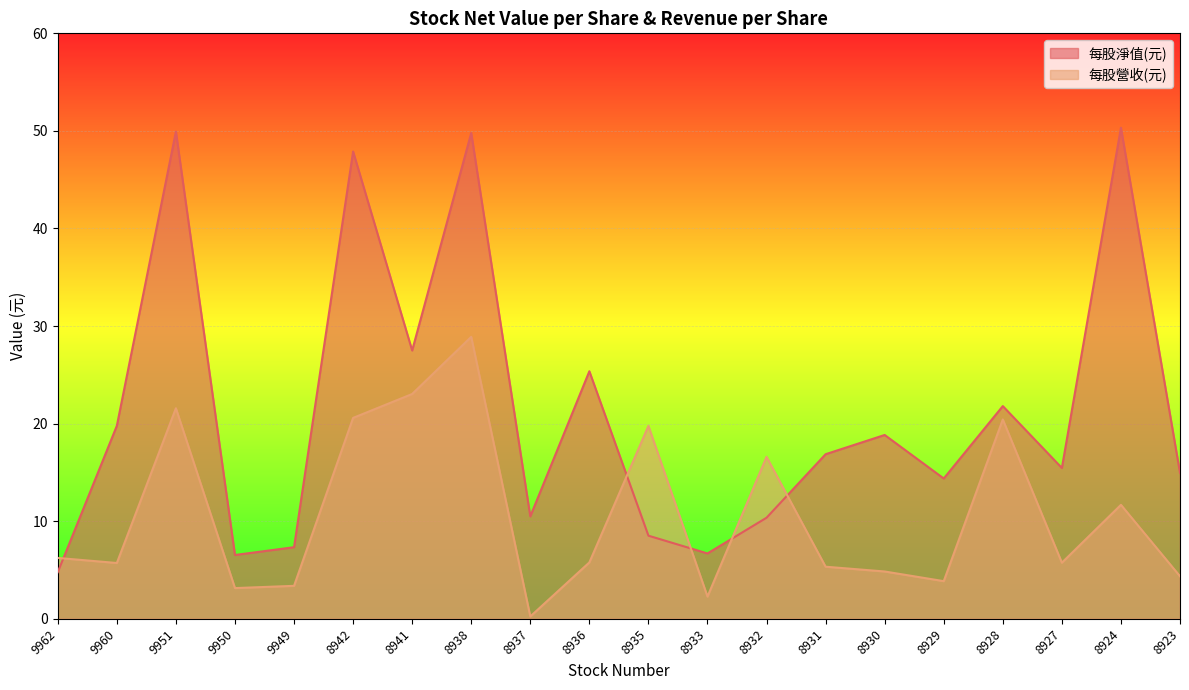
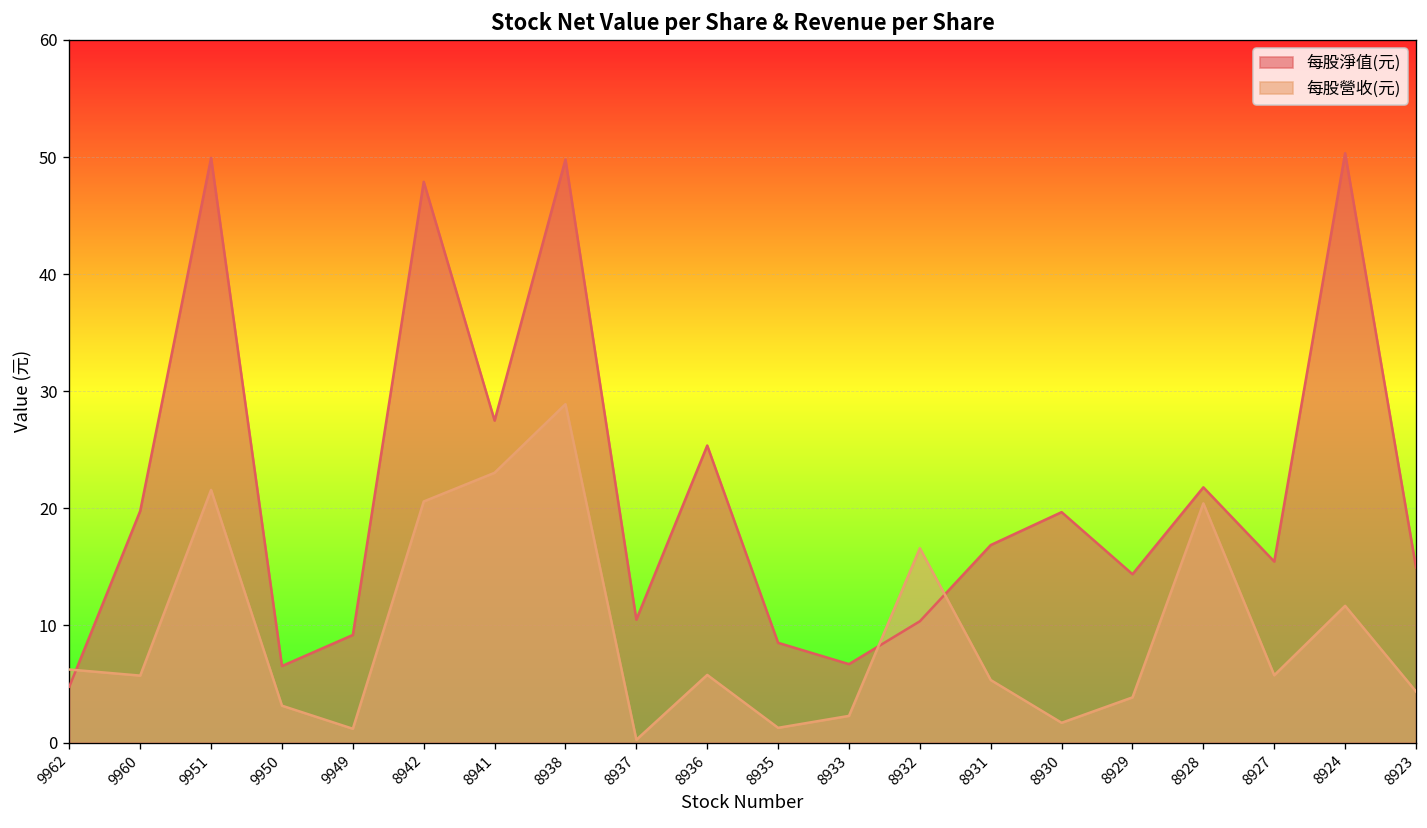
每股淨值(元), 9949: 7 -> 9
每股營收(元), 9949: 3 -> 1
每股營收(元), 8935: 20 -> 1
每股淨值(元), 8930: 19 -> 20
每股營收(元), 8930: 5 -> 2
